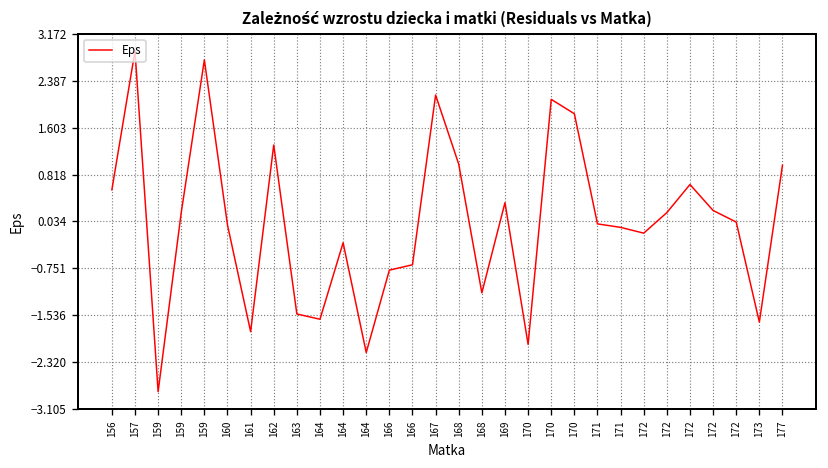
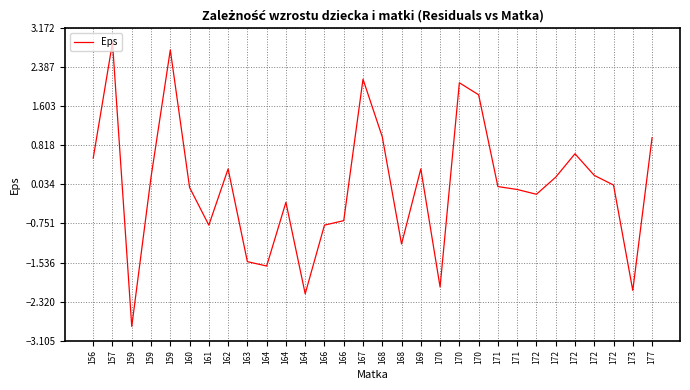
161: -1.8 -> -0.8
162: 1.3 -> 0.3
173: -1.7 -> -2.1
